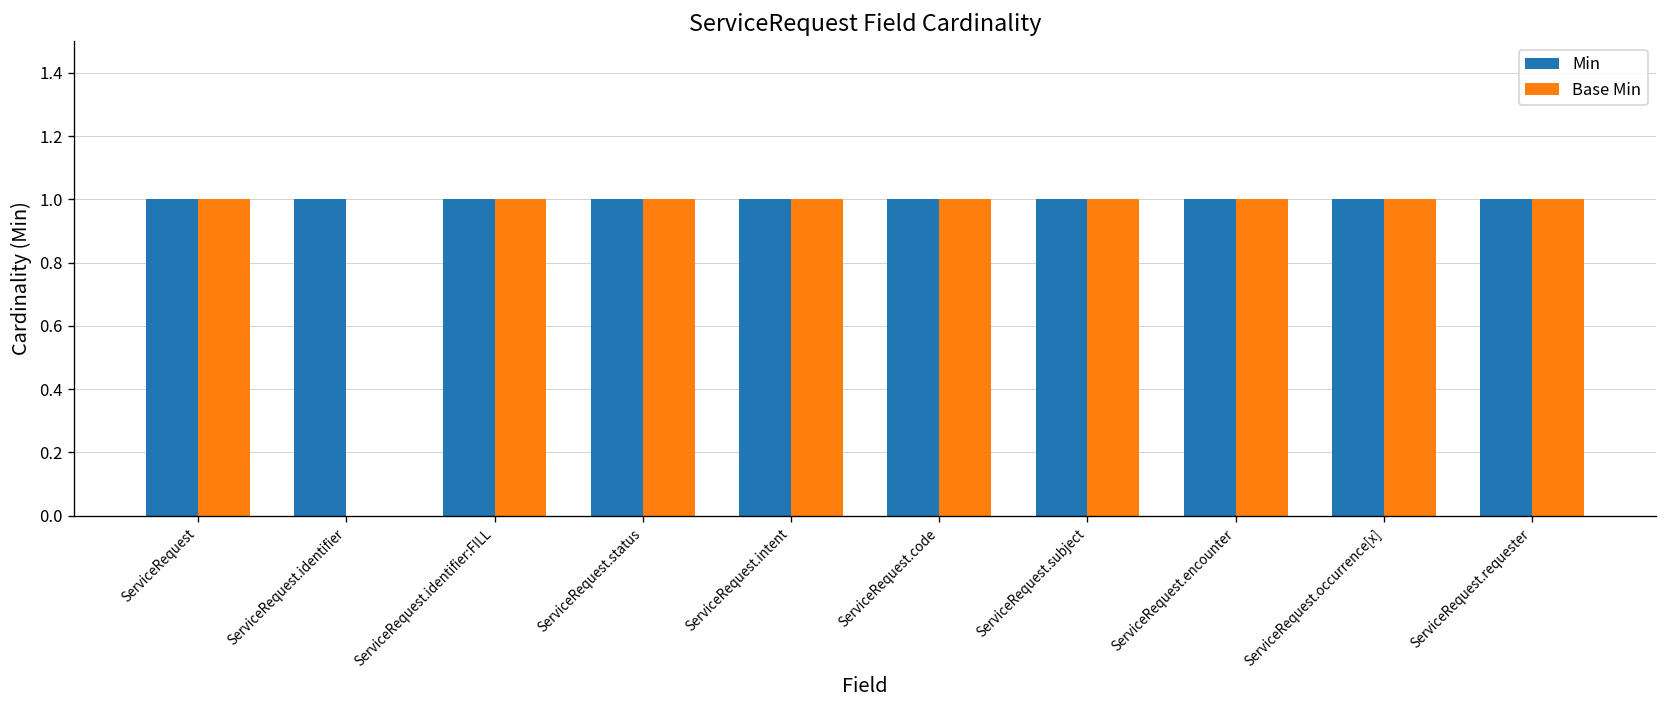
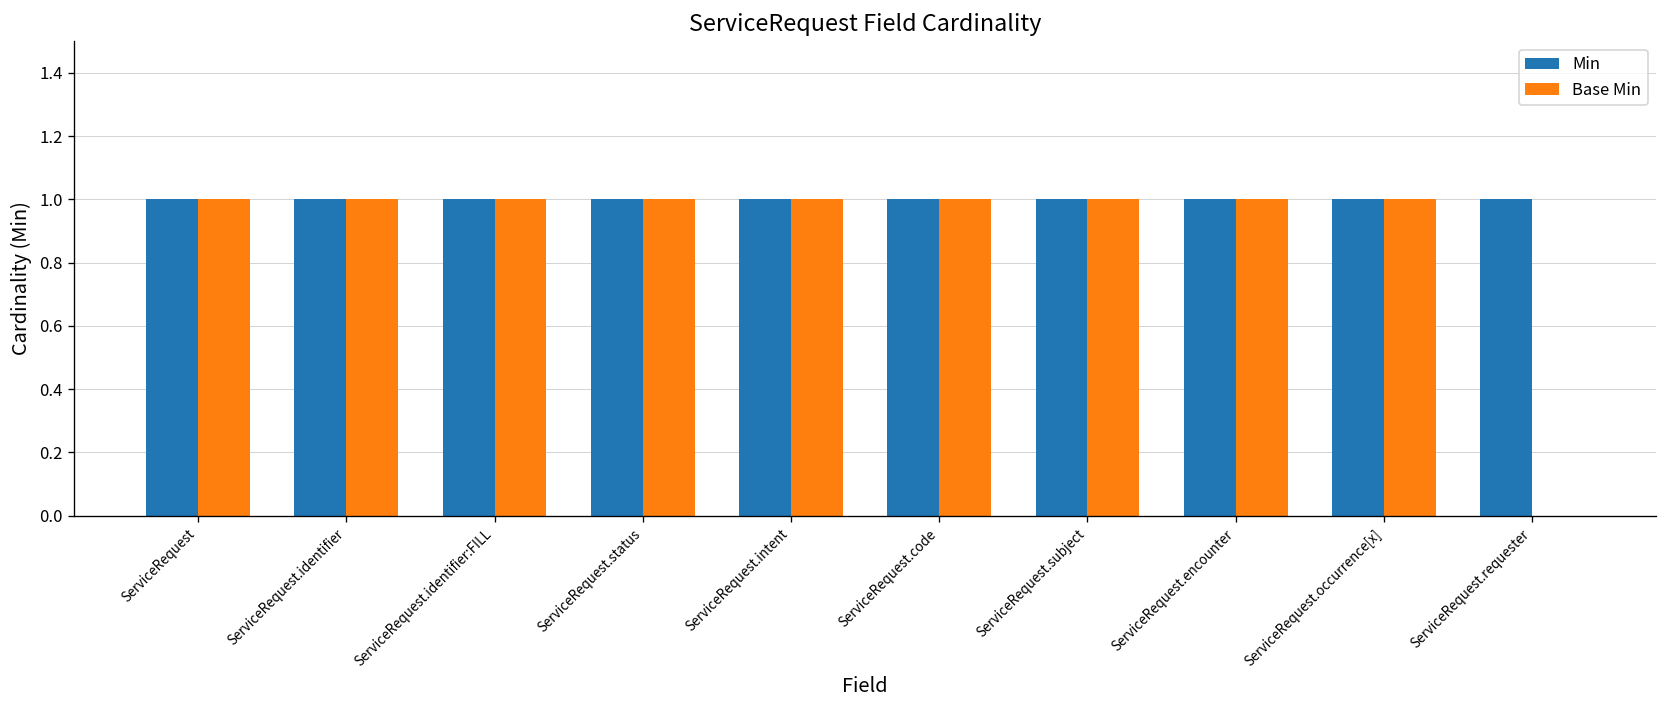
Base Min, ServiceRequest.identifier: 0 -> 1
Base Min, ServiceRequest.requester: 1 -> 0
